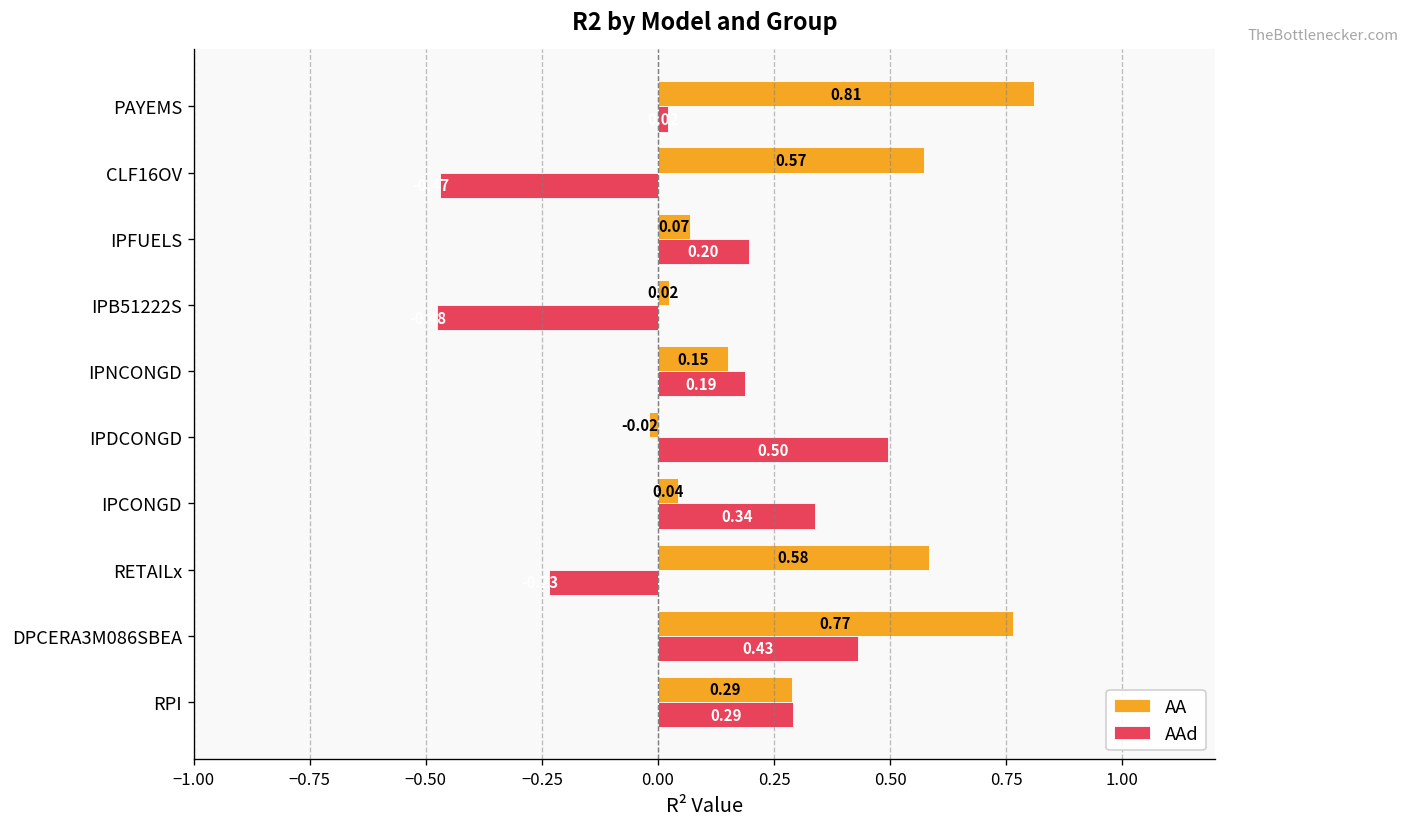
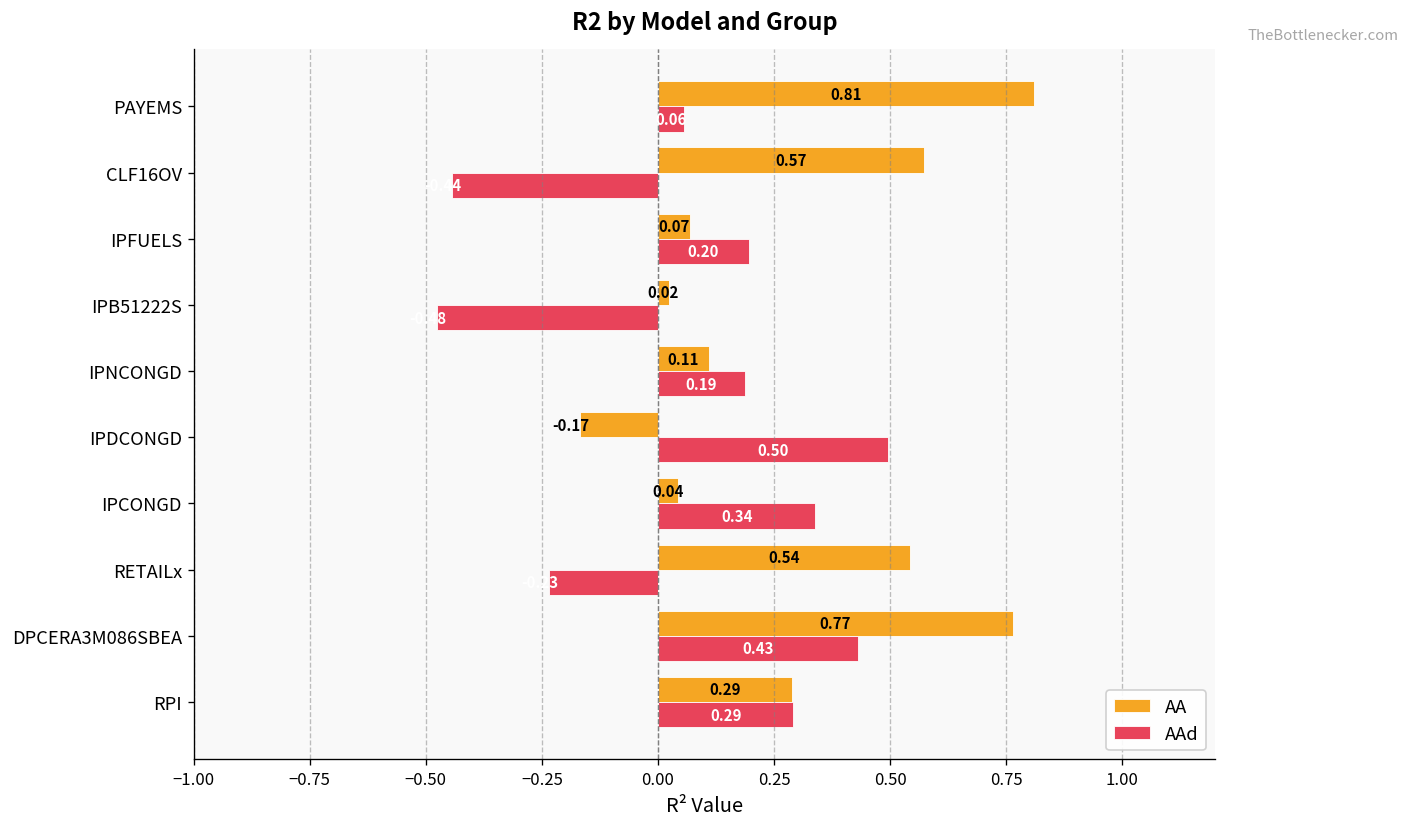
AAd, PAYEMS: 0.02 -> 0.06
AAd, CLF16OV: -0.47 -> -0.44
AA, IPNCONGD: 0.15 -> 0.11
AA, IPDCONGD: -0.02 -> -0.17
AA, RETAILx: 0.58 -> 0.54
